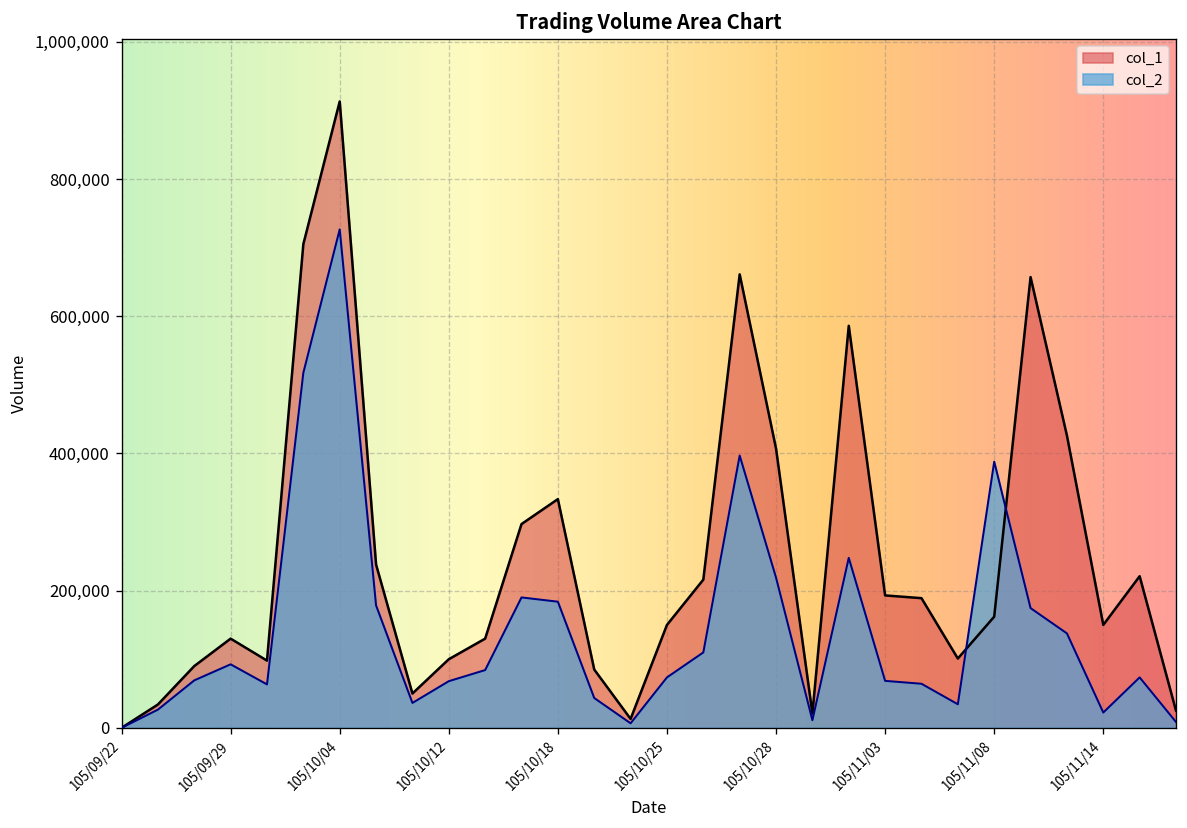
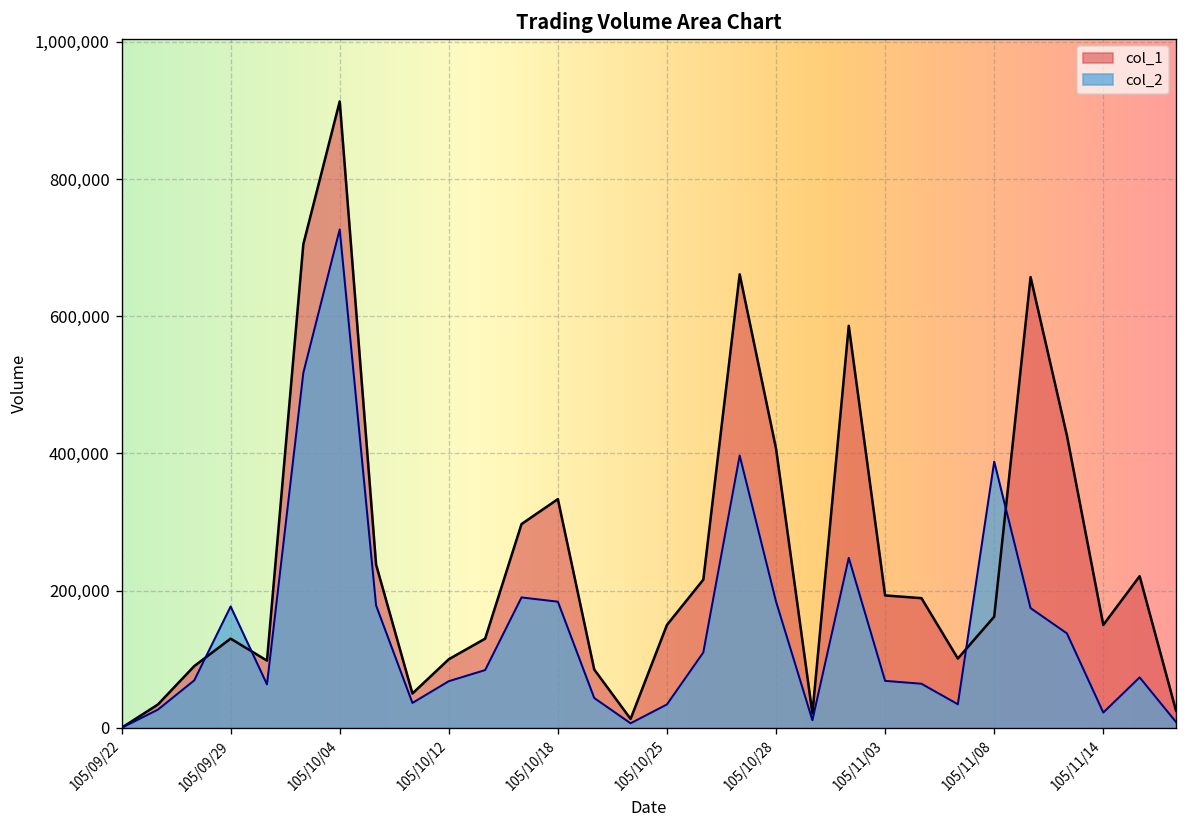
col_2, 105/09/29: 90,000 -> 180,000
col_2, 105/10/25: 70,000 -> 30,000
col_2, 105/10/28: 220,000 -> 180,000
